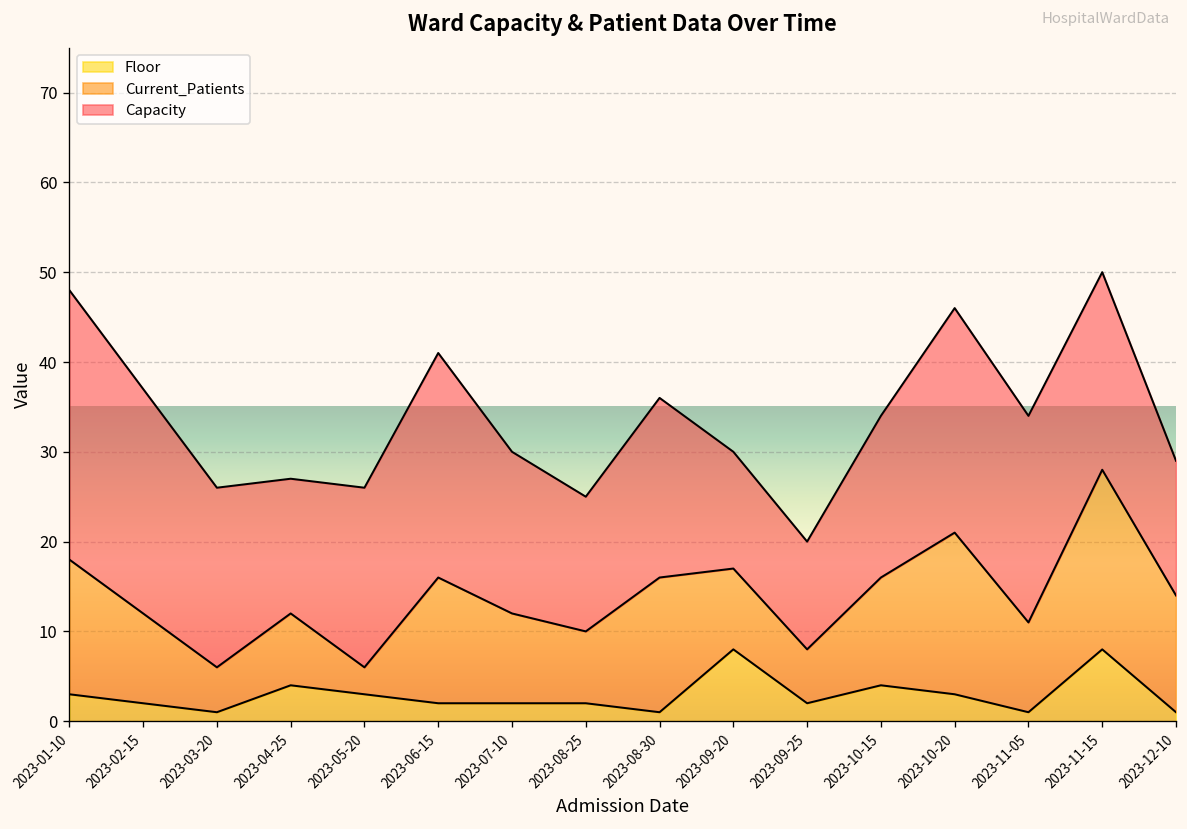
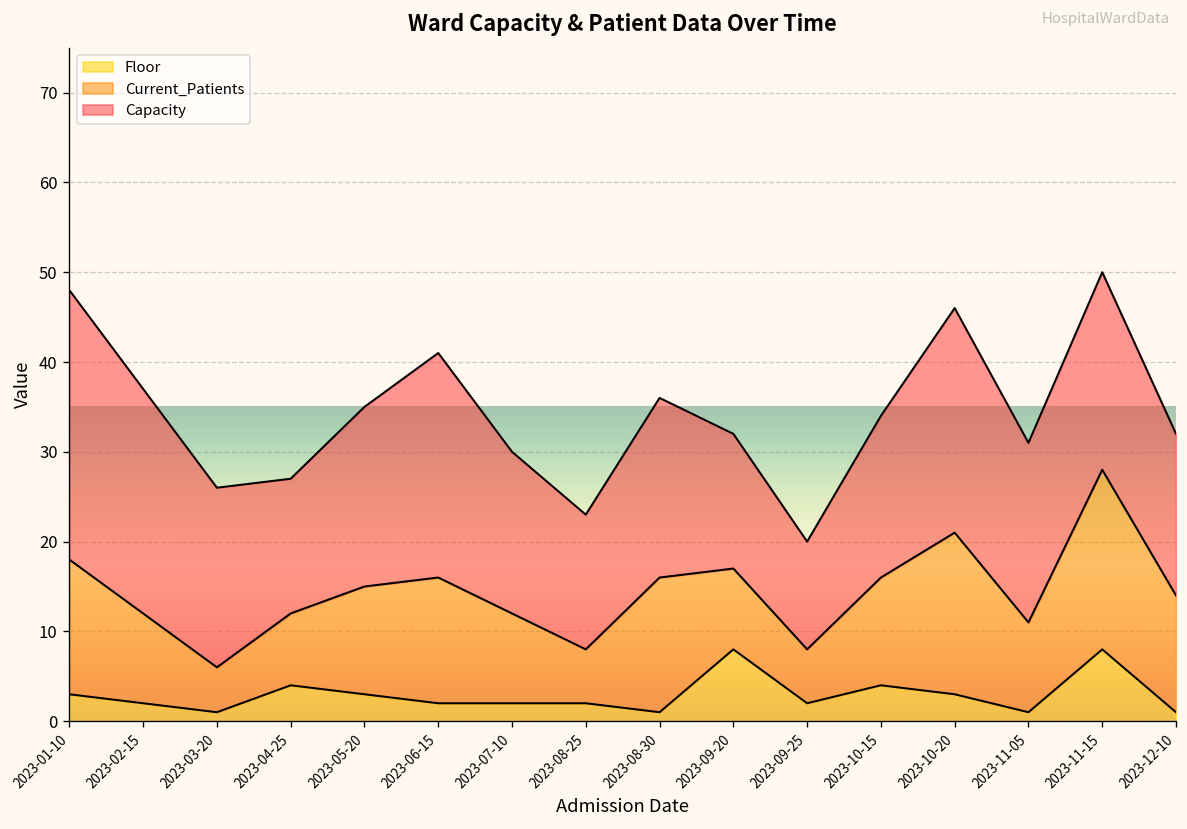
Current_Patients, 2023-05-20: 3 -> 12
Current_Patients, 2023-08-25: 8 -> 6
Capacity, 2023-09-20: 13 -> 15
Capacity, 2023-11-05: 23 -> 20
Capacity, 2023-12-10: 15 -> 18
